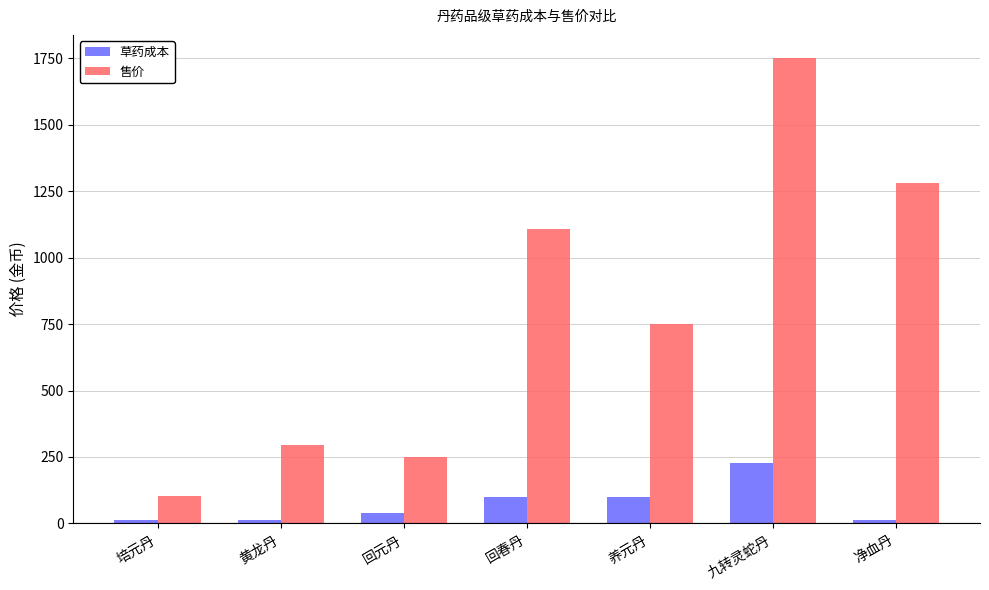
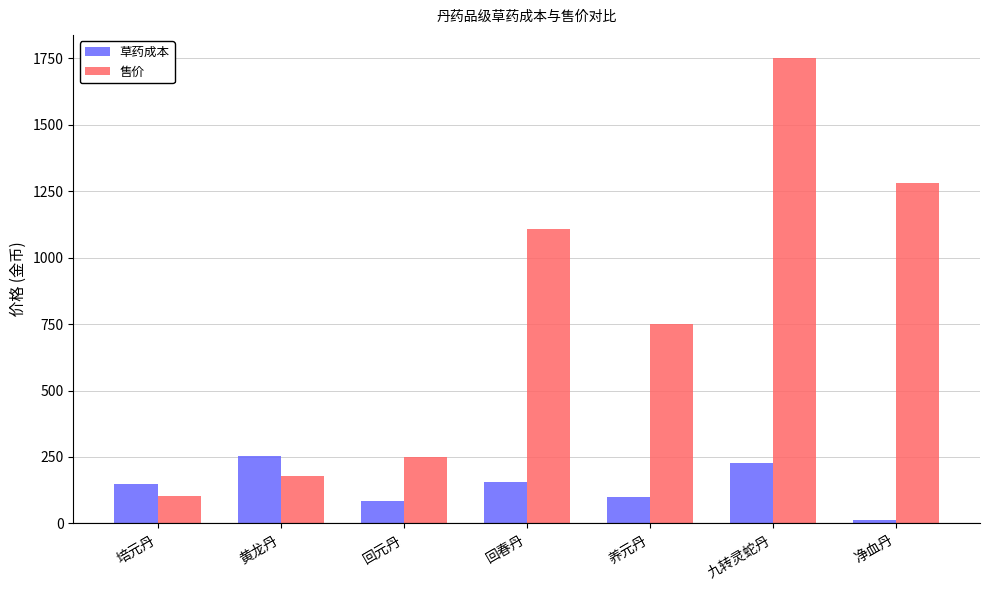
草药成本, 培元丹: 10 -> 150
草药成本, 黄龙丹: 10 -> 260
售价, 黄龙丹: 290 -> 180
草药成本, 回元丹: 40 -> 90
草药成本, 回春丹: 100 -> 160
